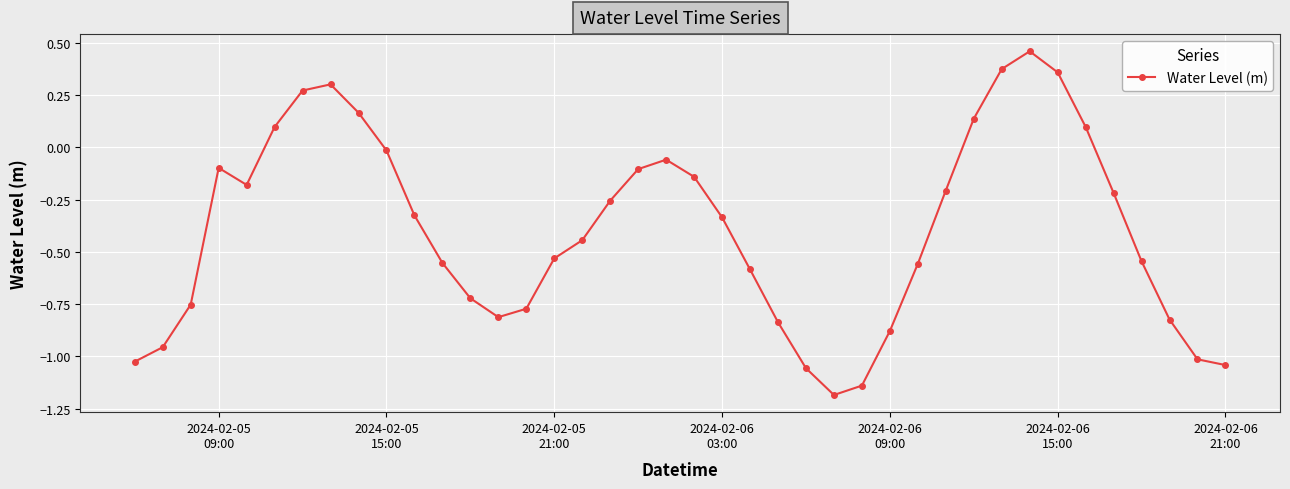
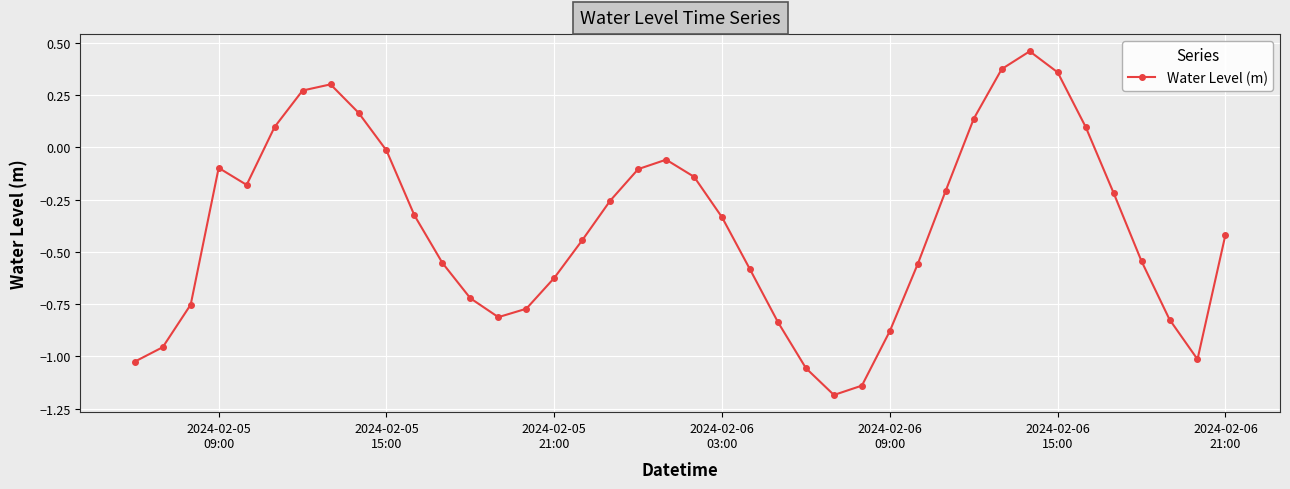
2024-02-05 21:00: -0.53 -> -0.62
2024-02-06 21:00: -1.04 -> -0.42
